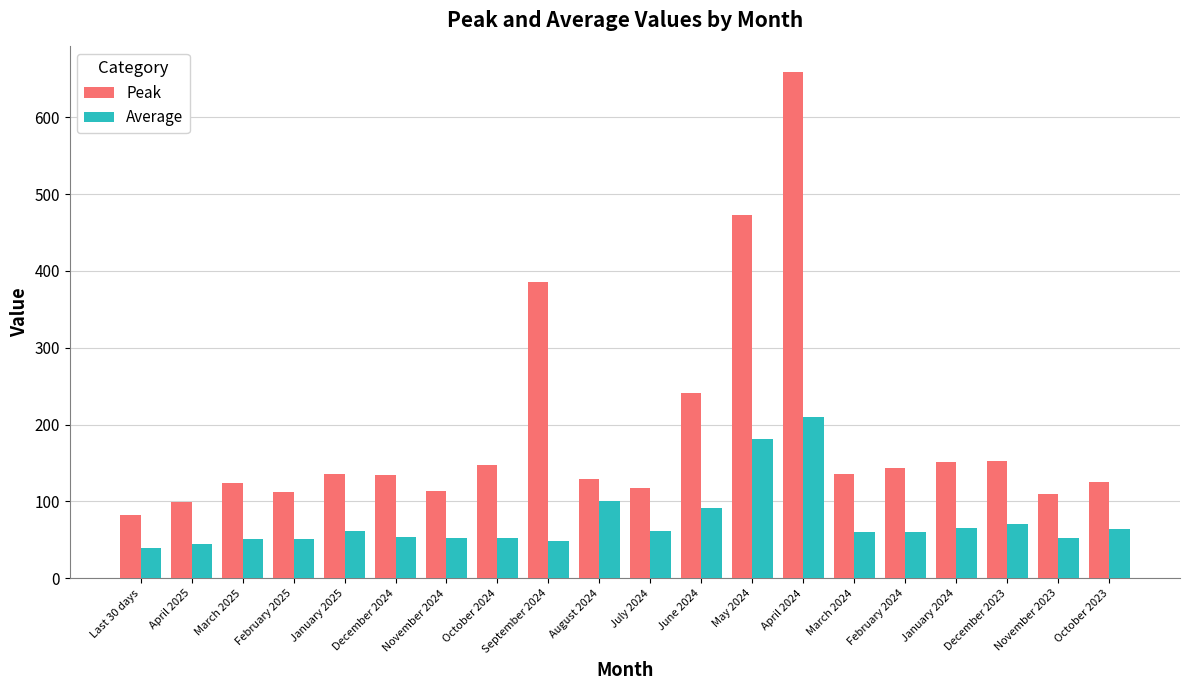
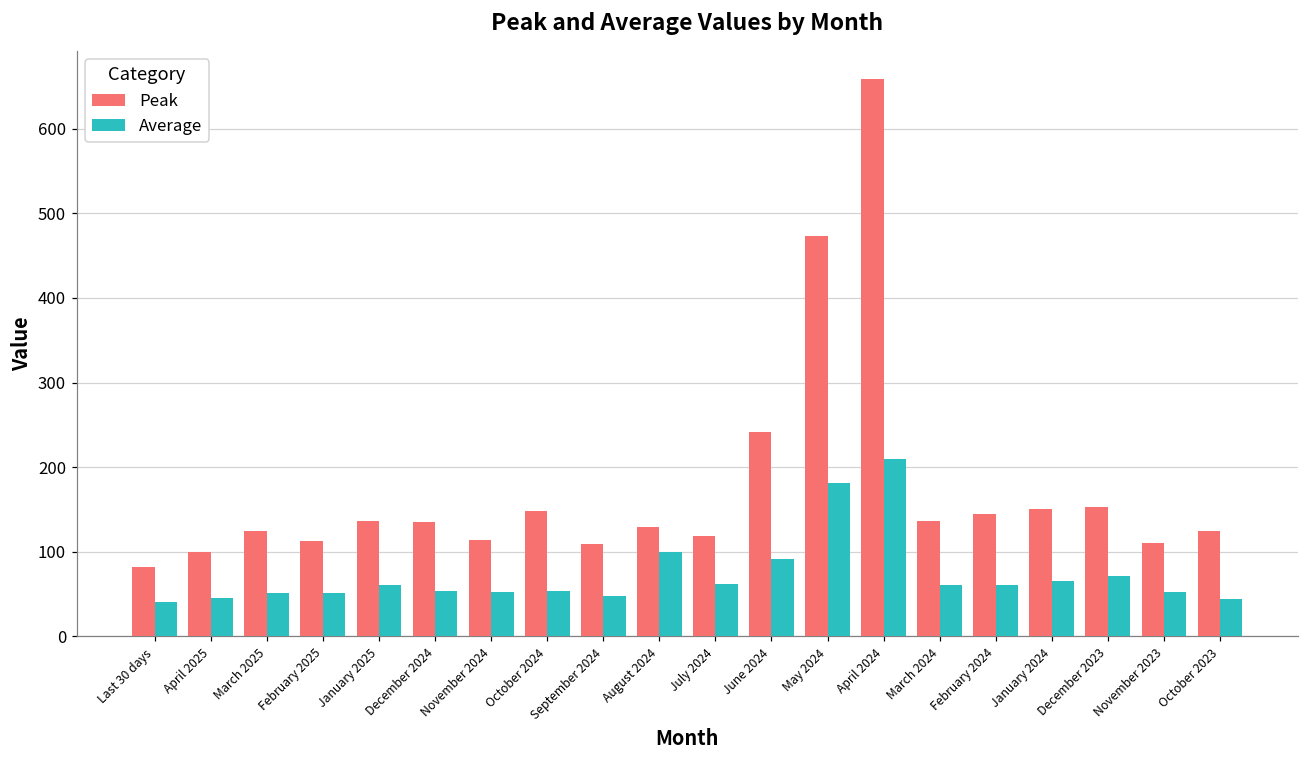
Peak, September 2024: 390 -> 110
Average, October 2023: 60 -> 40
